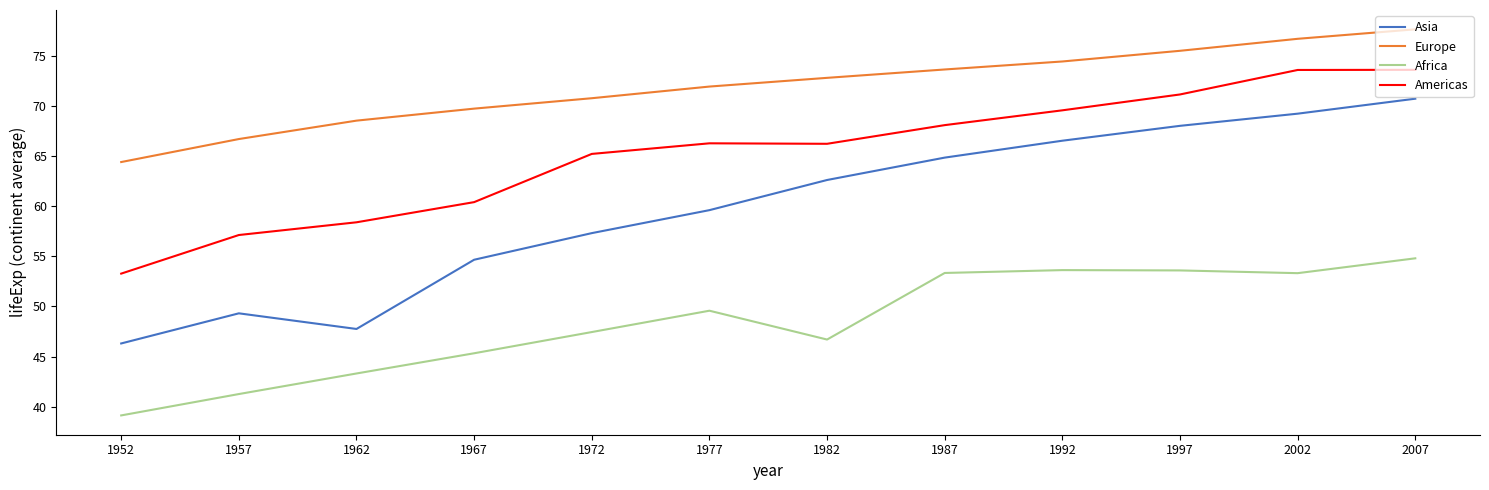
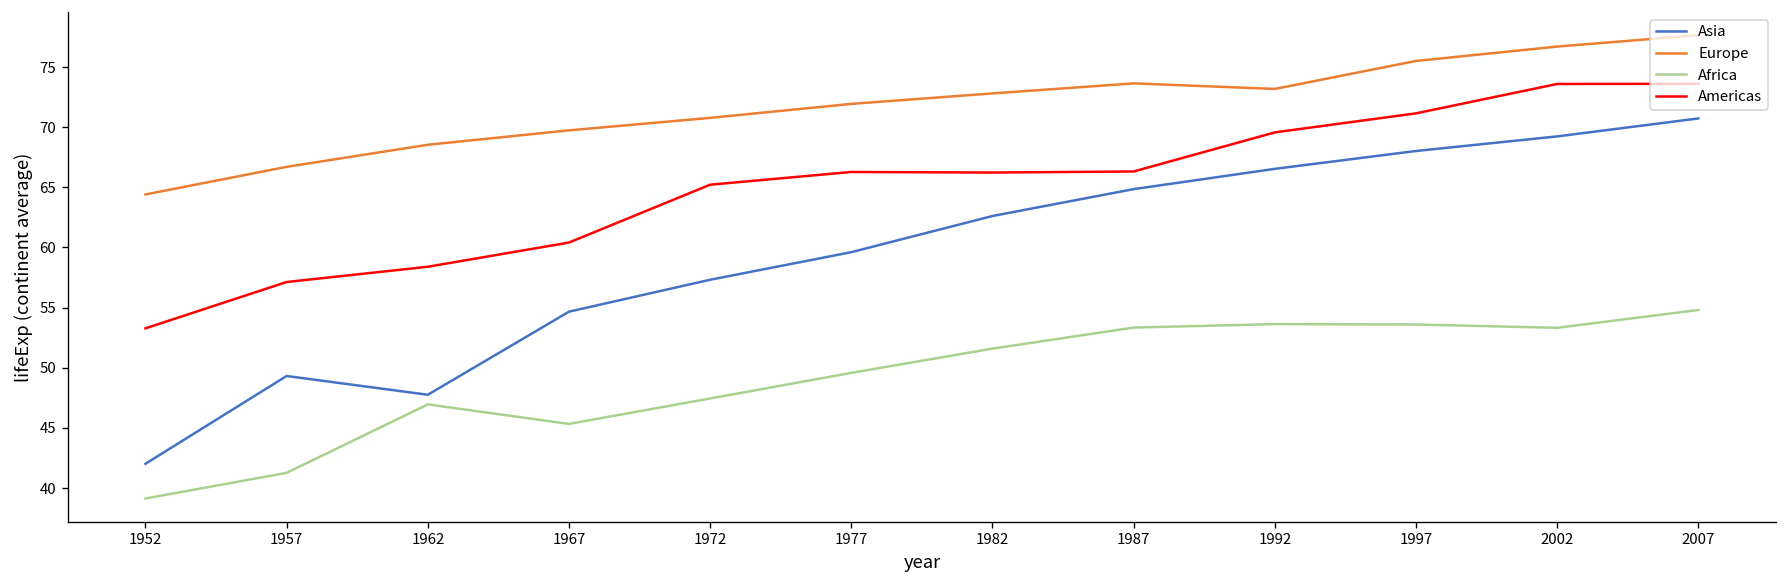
Asia, 1952: 46.3 -> 42.0
Africa, 1962: 43.3 -> 47.0
Africa, 1982: 46.7 -> 51.6
Americas, 1987: 68.1 -> 66.3
Europe, 1992: 74.4 -> 73.2
